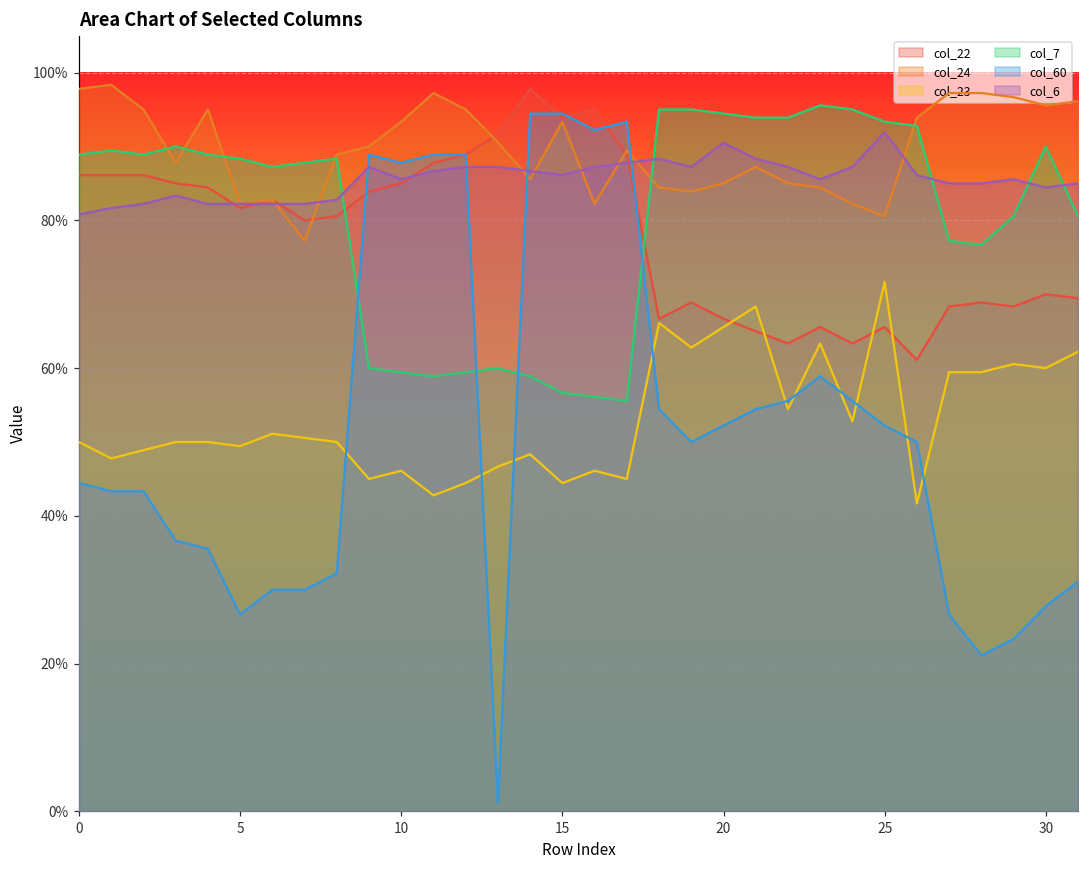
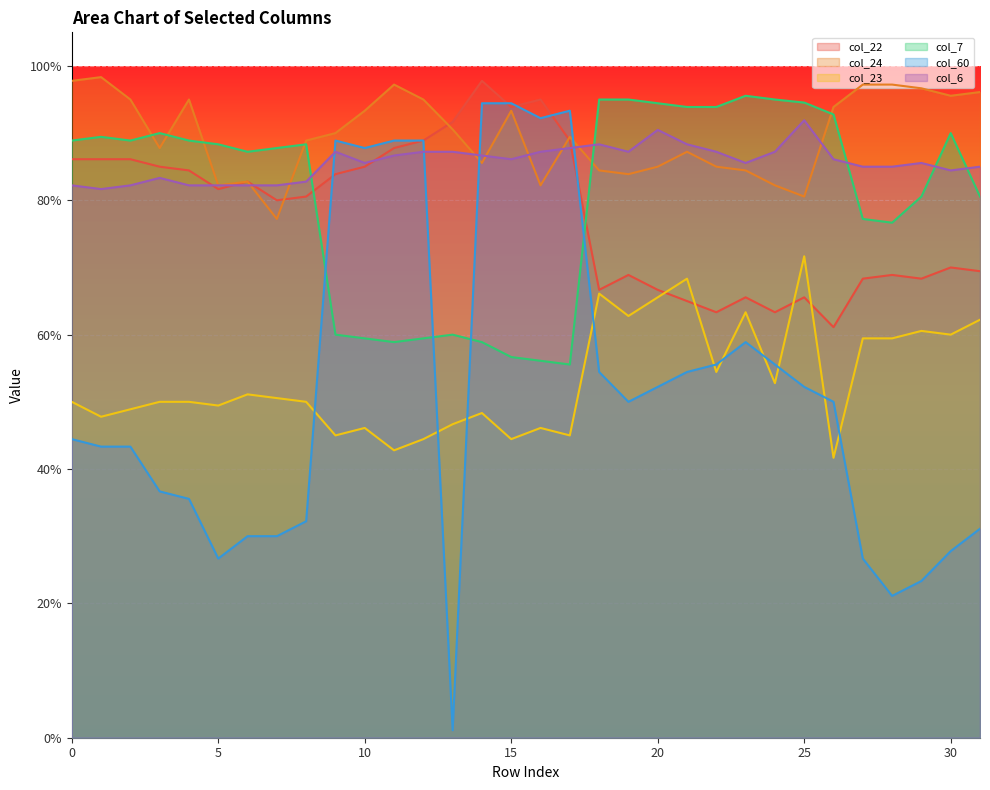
col_6, 0: 81% -> 82%
col_7, 25: 93% -> 95%
